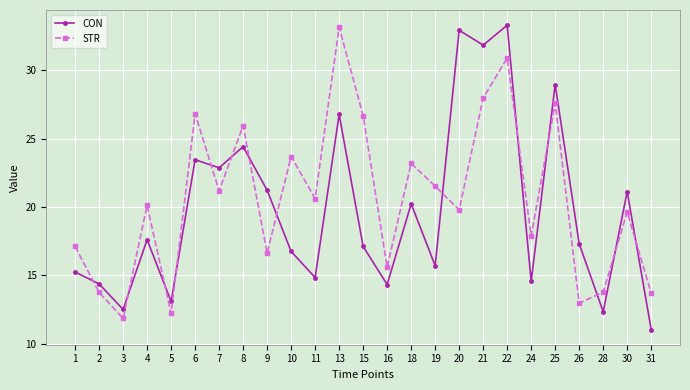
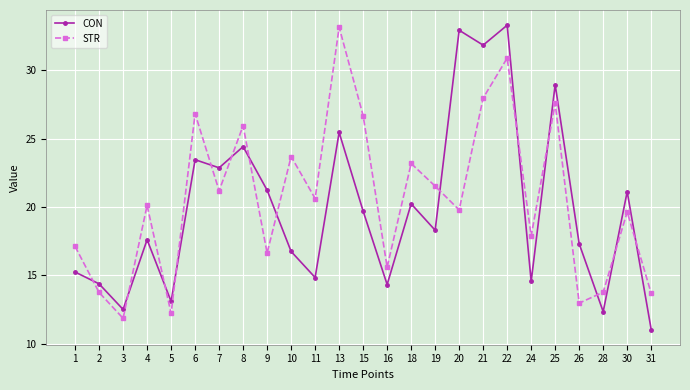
CON, 13: 26.8 -> 25.5
CON, 15: 17.1 -> 19.7
CON, 19: 15.7 -> 18.3
